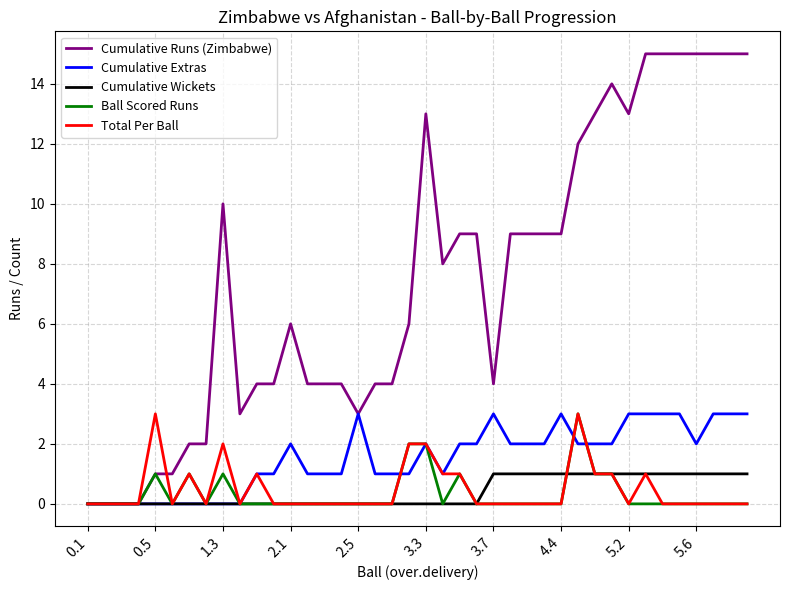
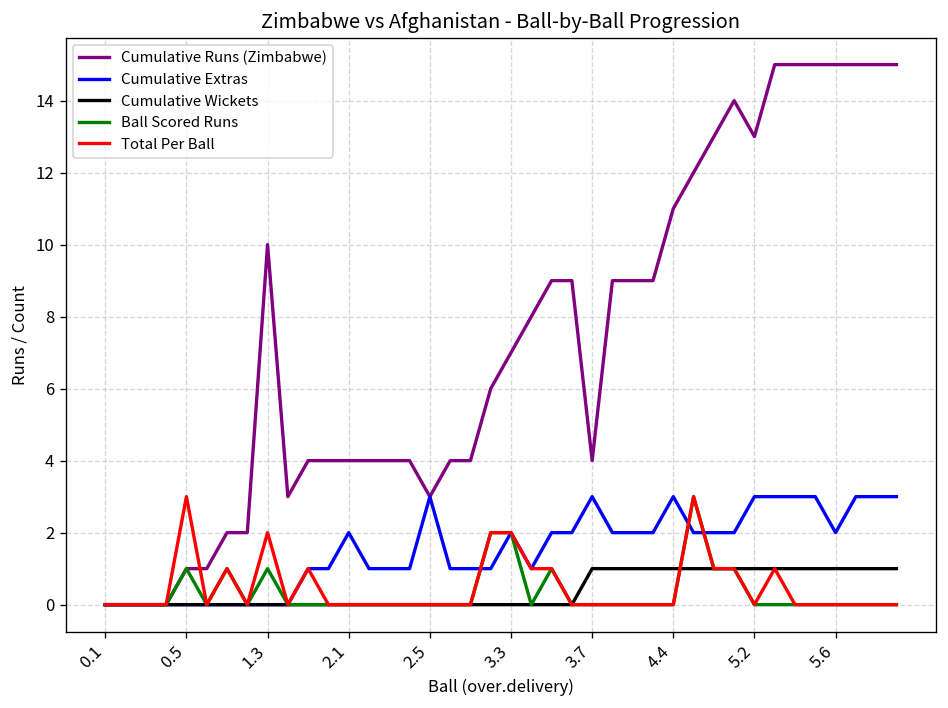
Cumulative Runs (Zimbabwe), 2.1: 6 -> 4
Cumulative Runs (Zimbabwe), 3.3: 13 -> 7
Cumulative Runs (Zimbabwe), 4.4: 9 -> 11
